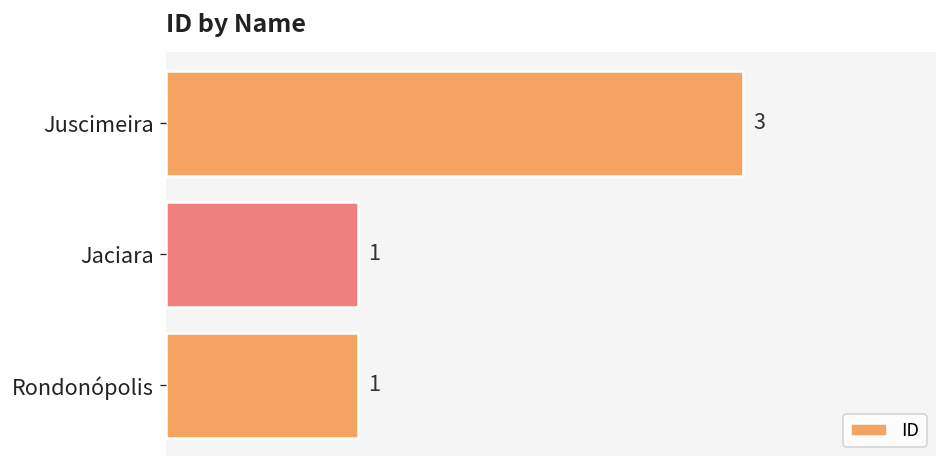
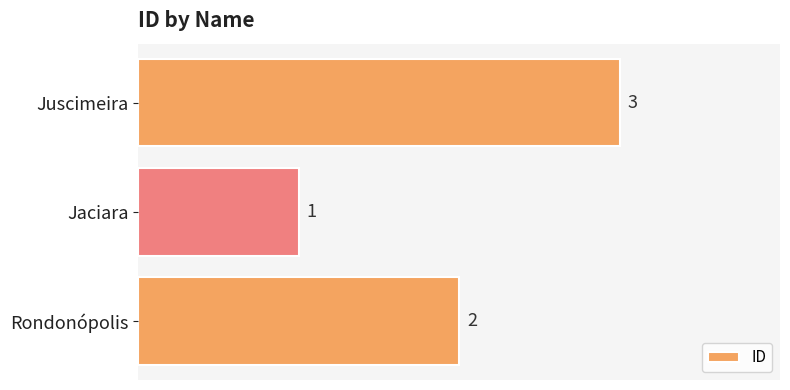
Rondonópolis: 1 -> 2
